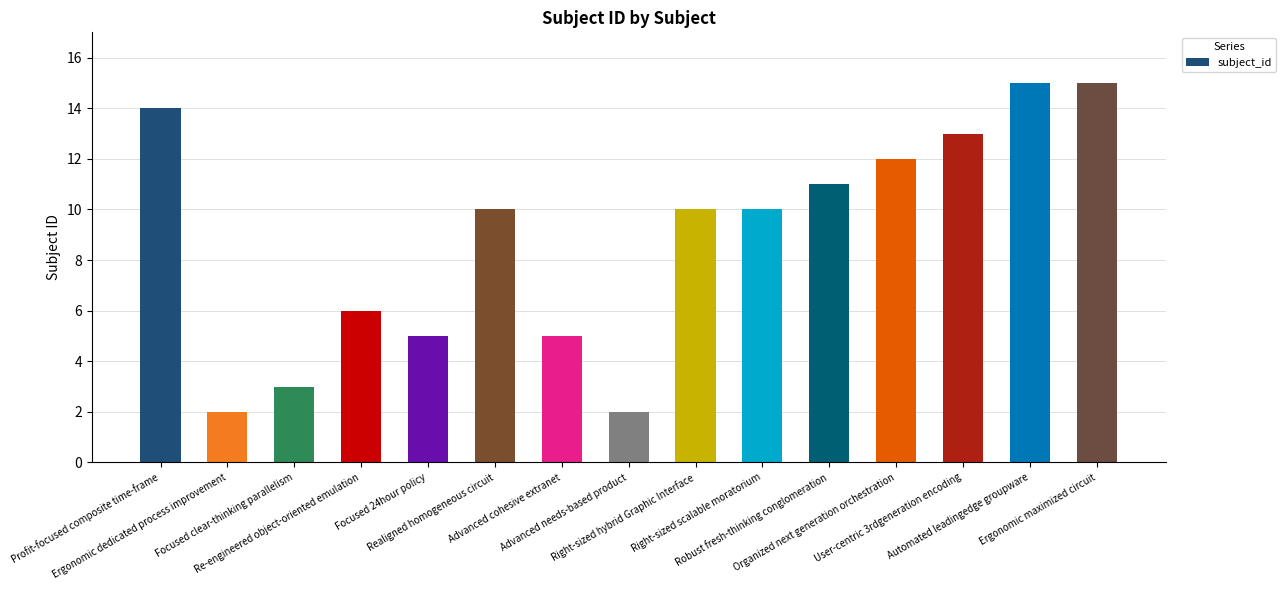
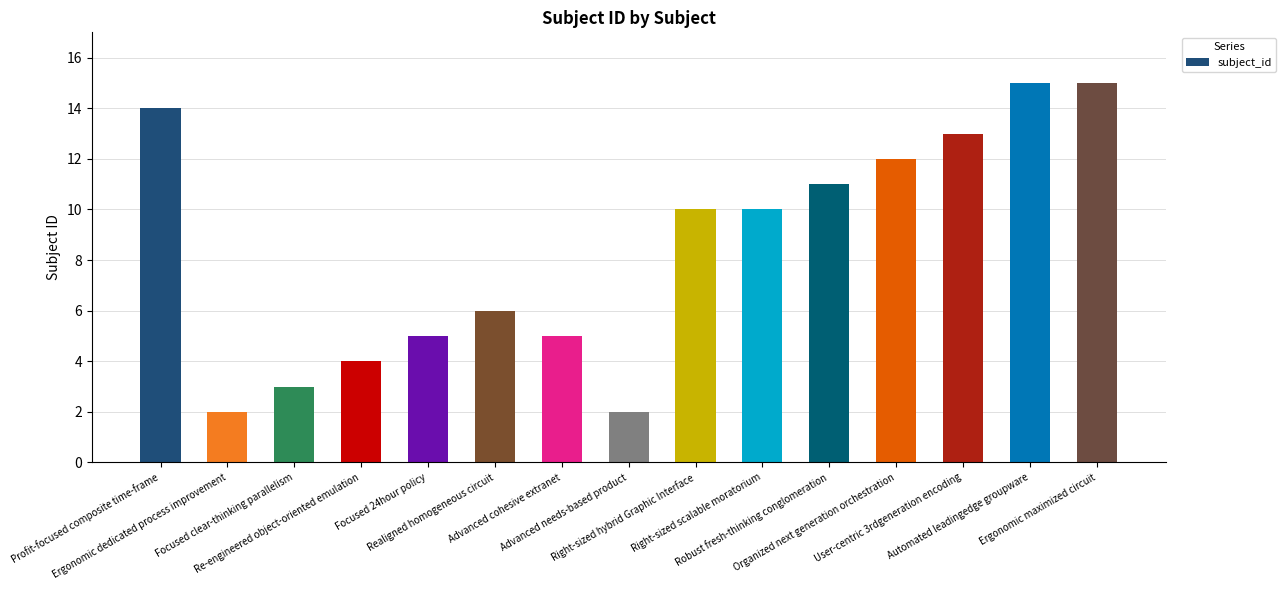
Re-engineered object-oriented emulation: 6 -> 4
Realigned homogeneous circuit: 10 -> 6
